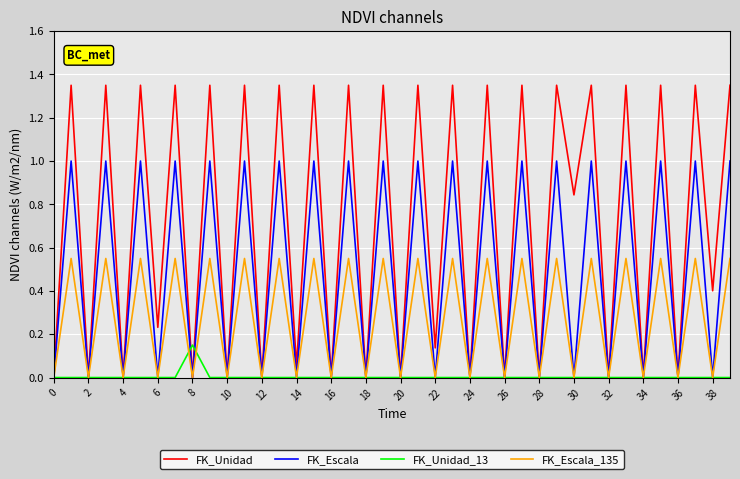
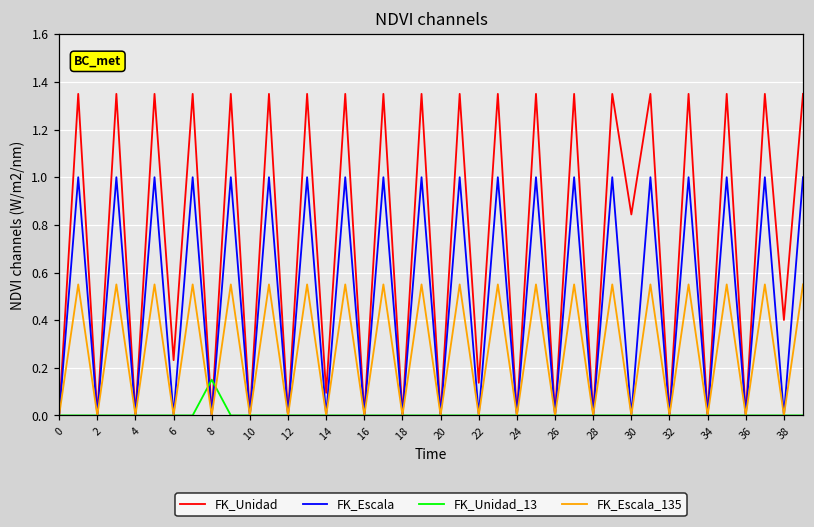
FK_Unidad, 14: 0.05 -> 0.09
